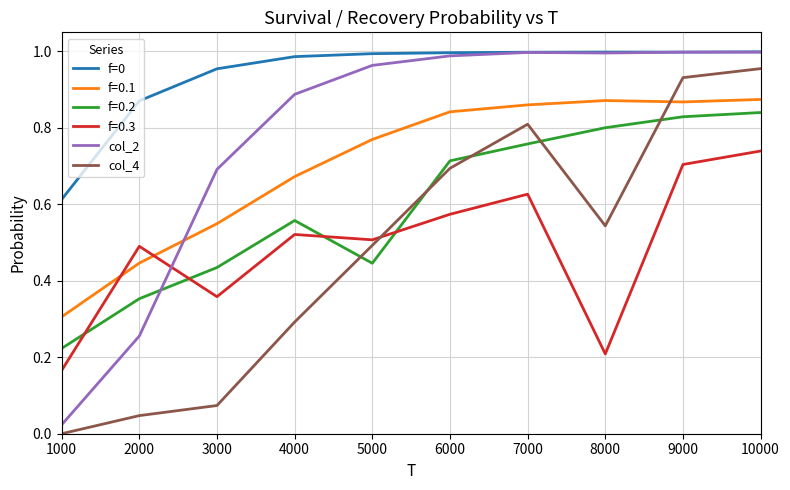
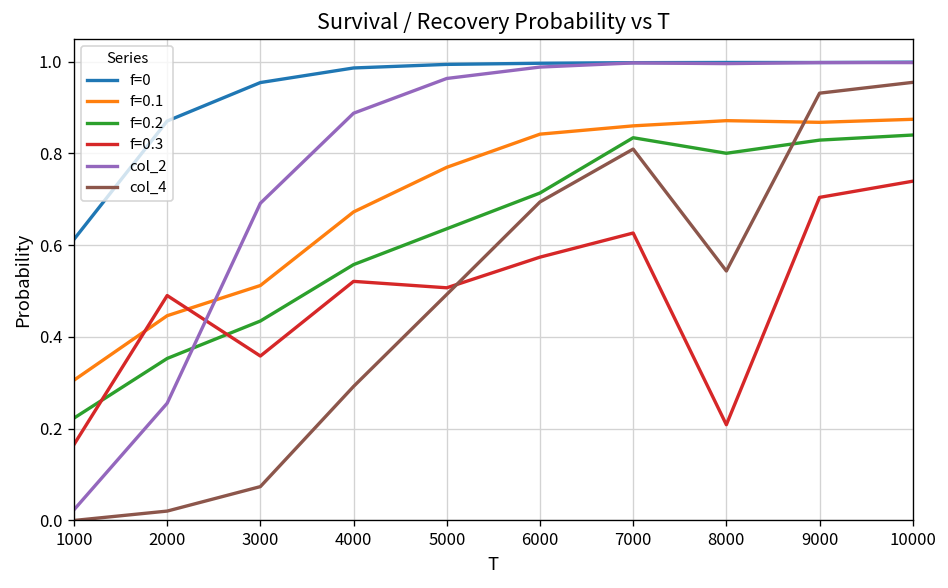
col_4, 2000: 0.05 -> 0.02
f=0.1, 3000: 0.55 -> 0.51
f=0.2, 5000: 0.45 -> 0.64
f=0.2, 7000: 0.76 -> 0.83
